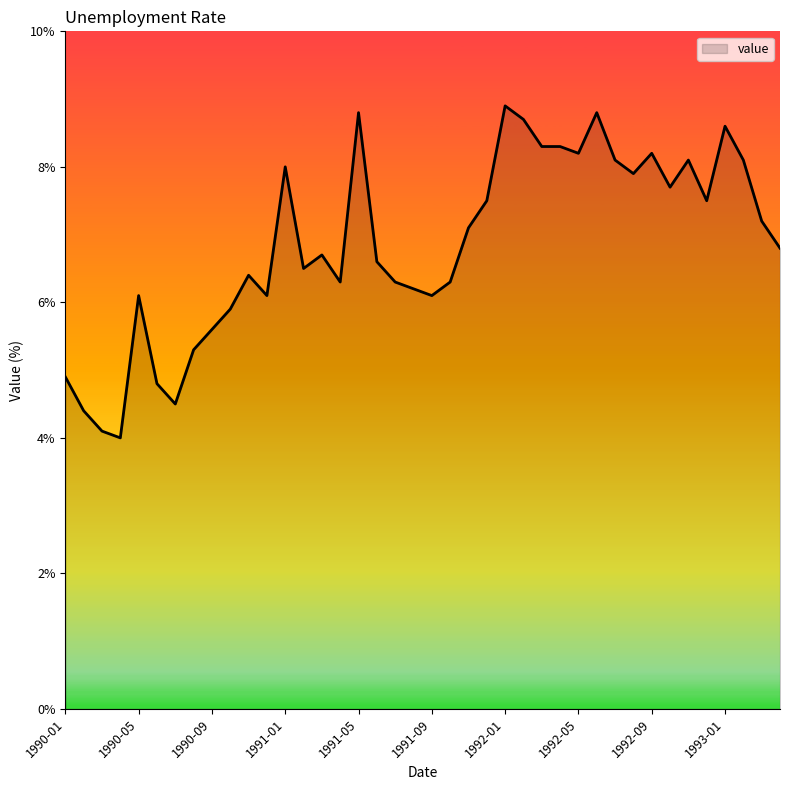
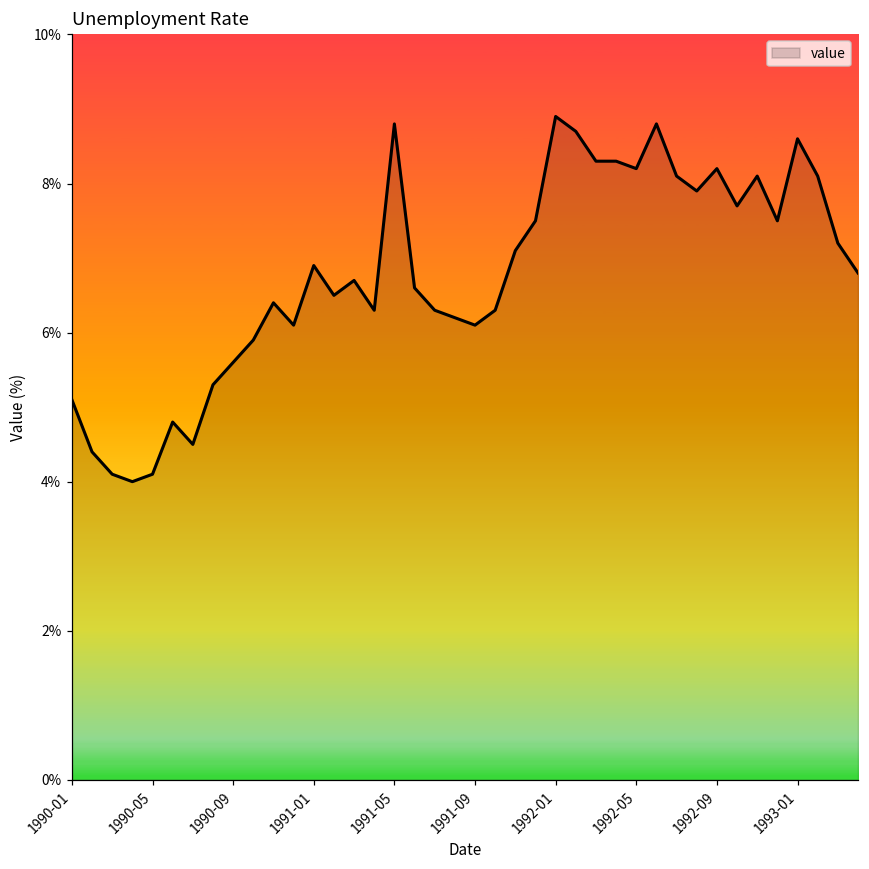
1990-01: 4.9% -> 5.1%
1990-05: 6.1% -> 4.1%
1991-01: 8.0% -> 6.9%
